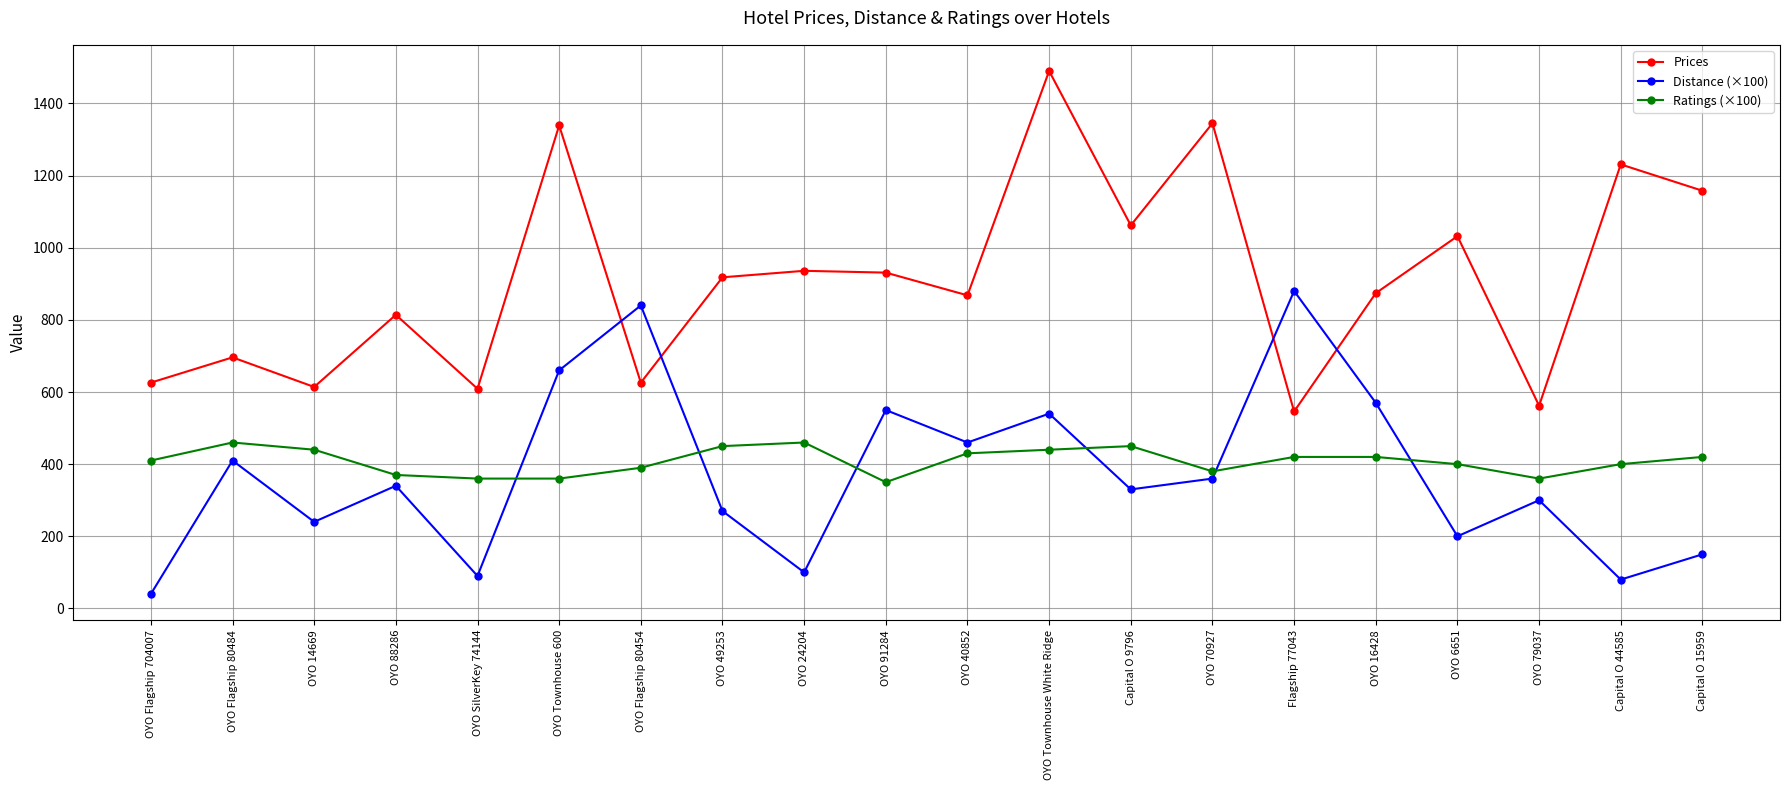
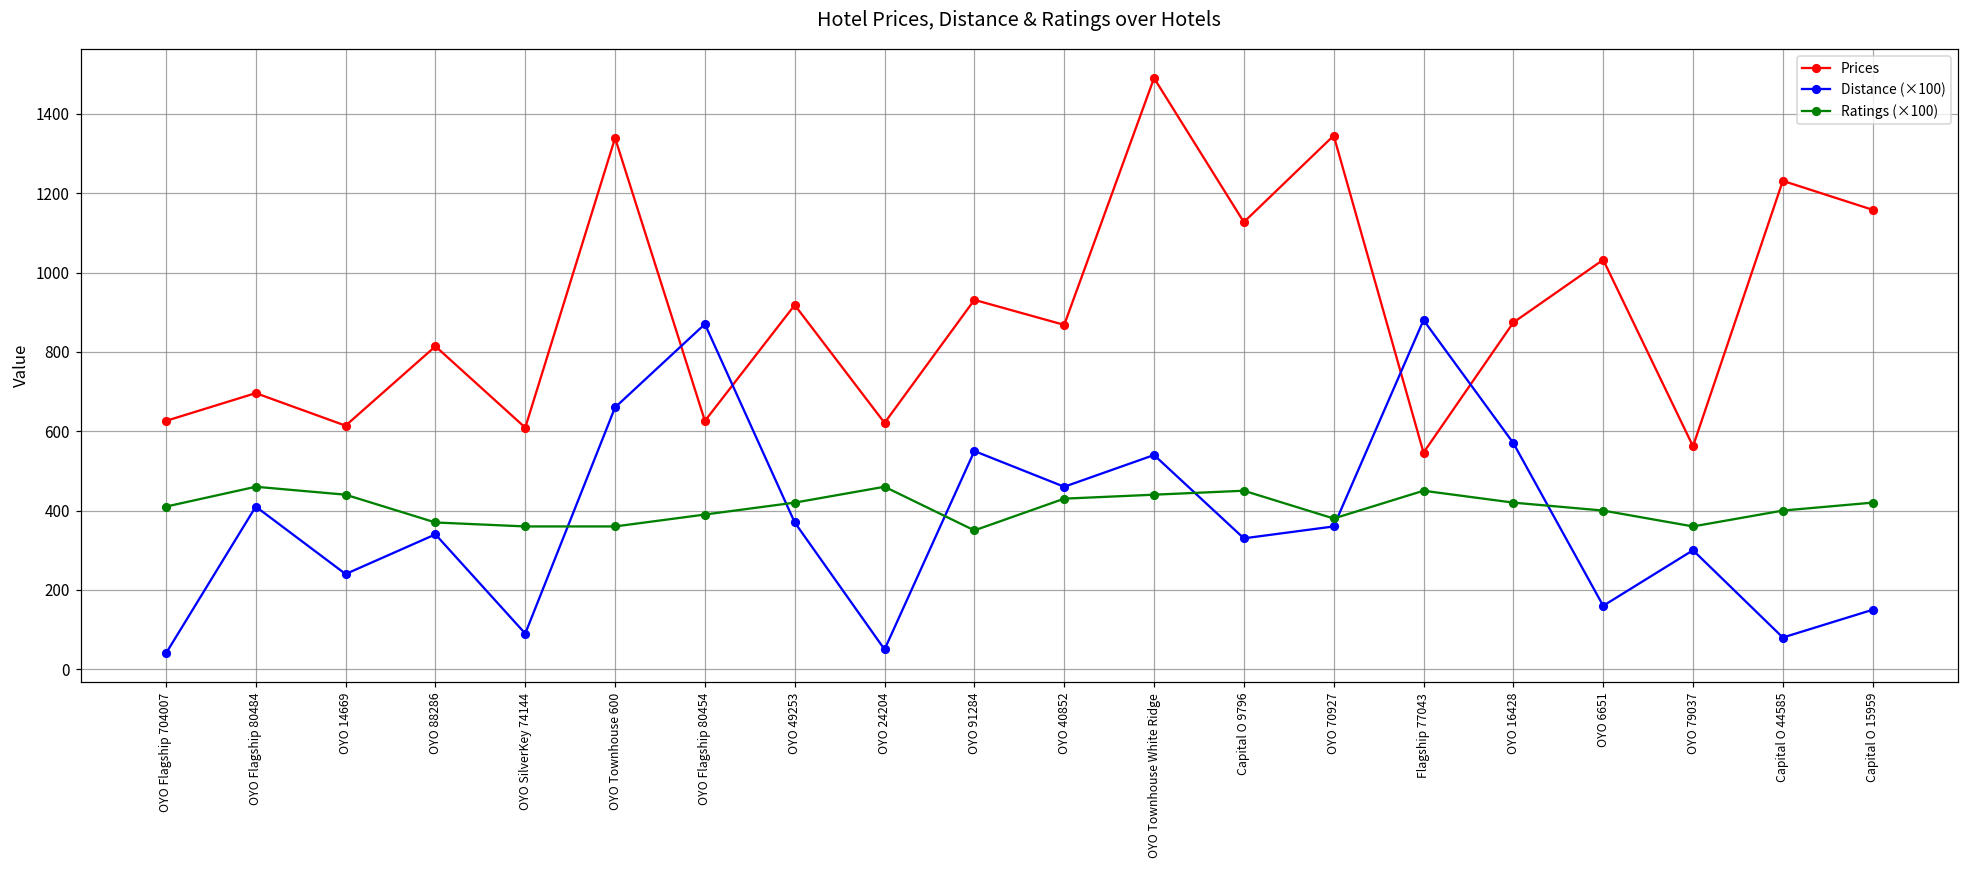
Distance (×100), OYO Flagship 80454: 840 -> 870
Distance (×100), OYO 49253: 270 -> 370
Ratings (×100), OYO 49253: 450 -> 420
Prices, OYO 24204: 940 -> 620
Distance (×100), OYO 24204: 100 -> 50
Prices, Capital O 9796: 1060 -> 1130
Ratings (×100), Flagship 77043: 420 -> 450
Distance (×100), OYO 6651: 200 -> 160
